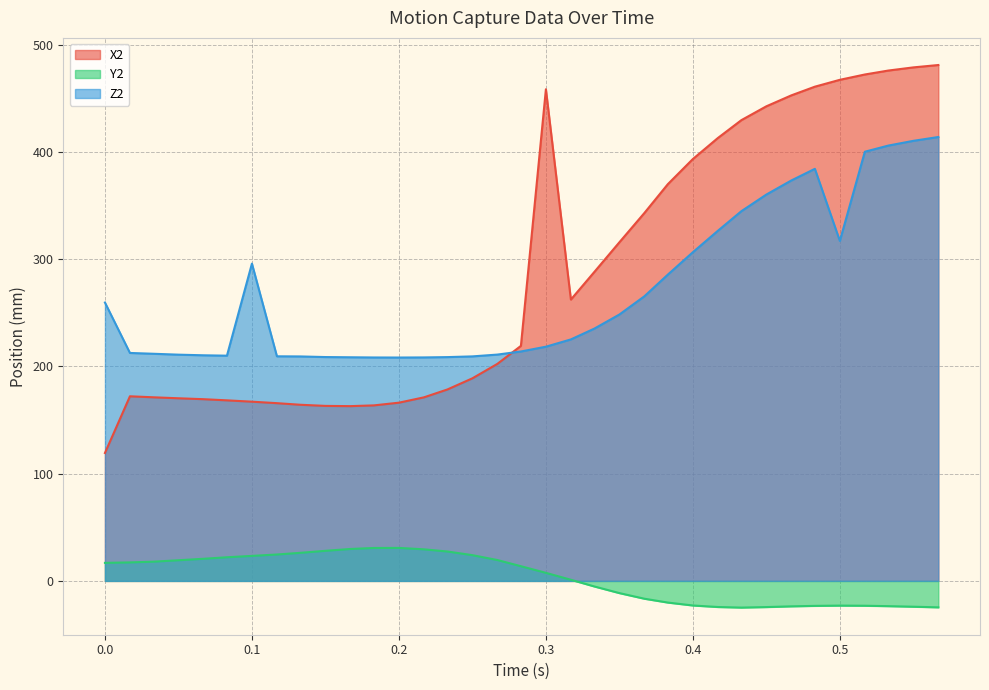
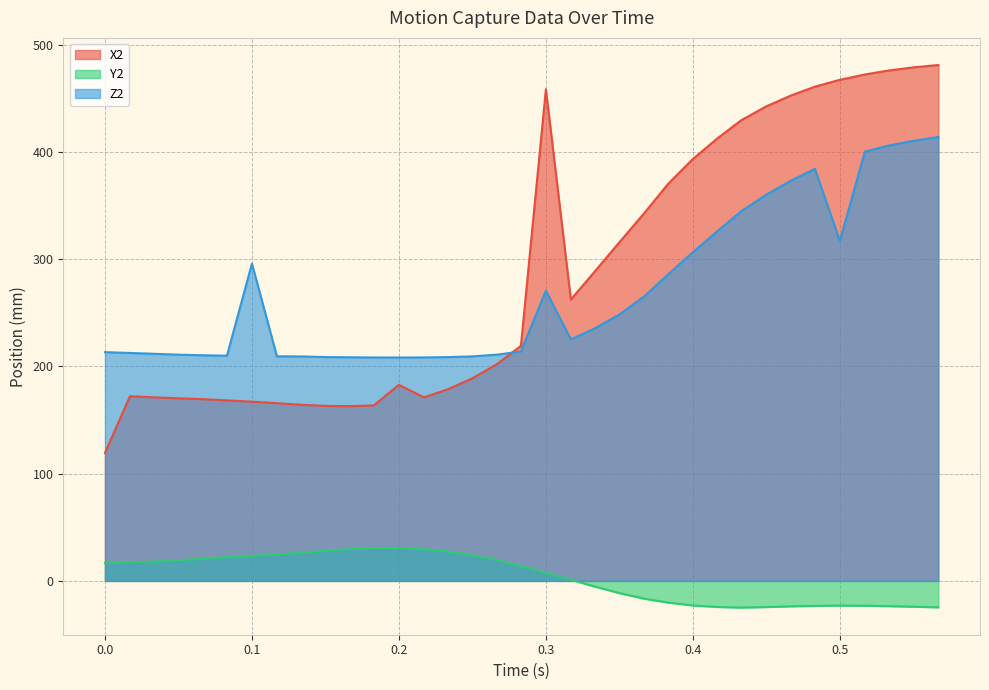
Z2, 0.0: 260 -> 213
X2, 0.2: 166 -> 183
Z2, 0.3: 218 -> 271
